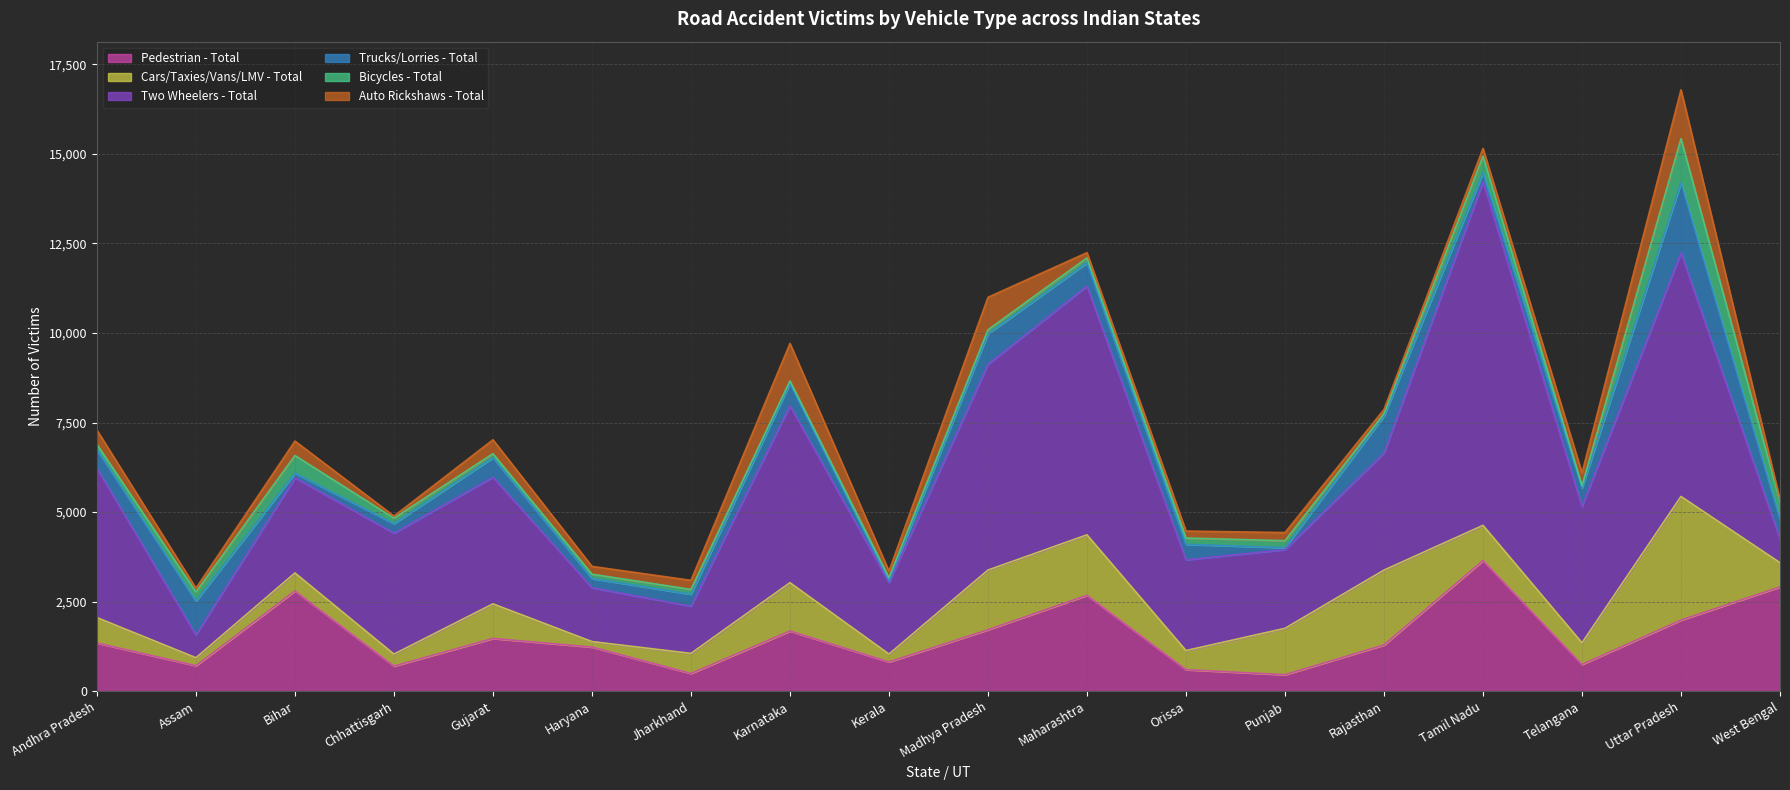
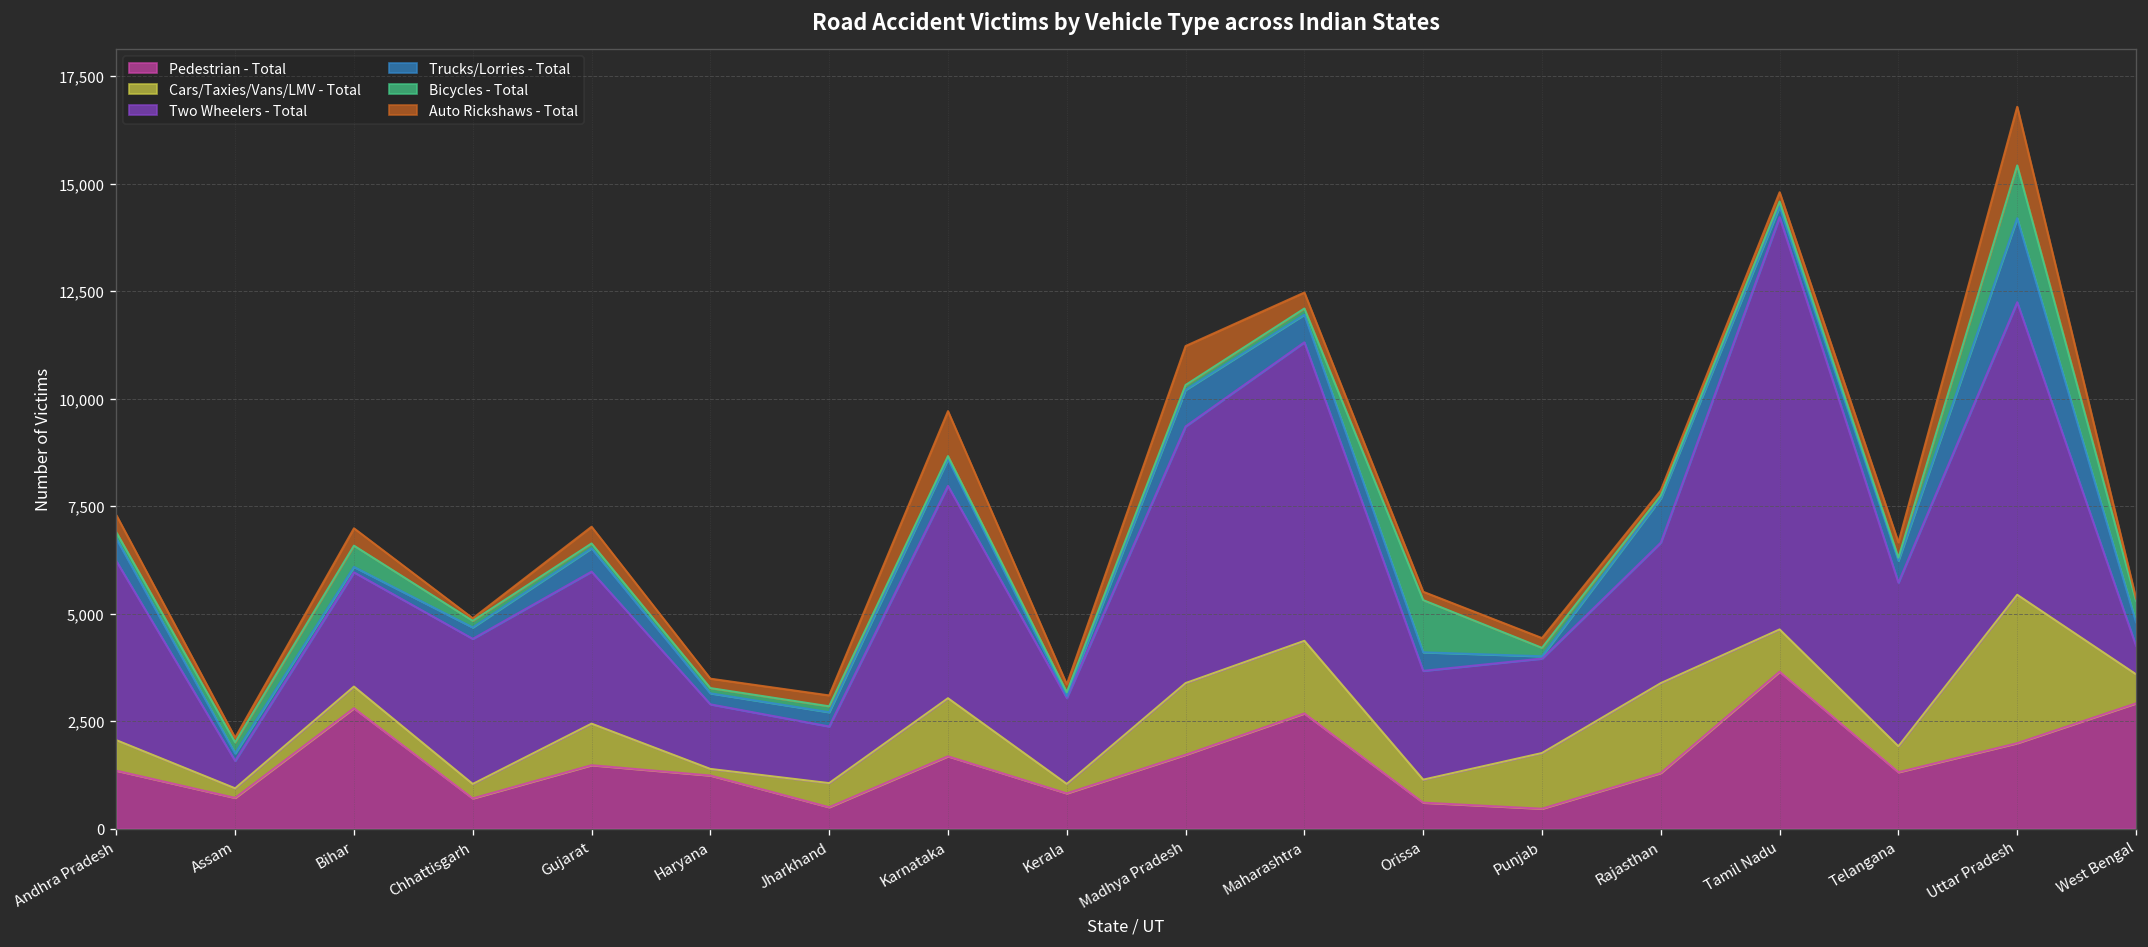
Trucks/Lorries - Total, Assam: 900 -> 200
Two Wheelers - Total, Madhya Pradesh: 5,700 -> 6,000
Auto Rickshaws - Total, Maharashtra: 100 -> 400
Bicycles - Total, Orissa: 200 -> 1,200
Bicycles - Total, Tamil Nadu: 500 -> 100
Pedestrian - Total, Telangana: 700 -> 1,300
